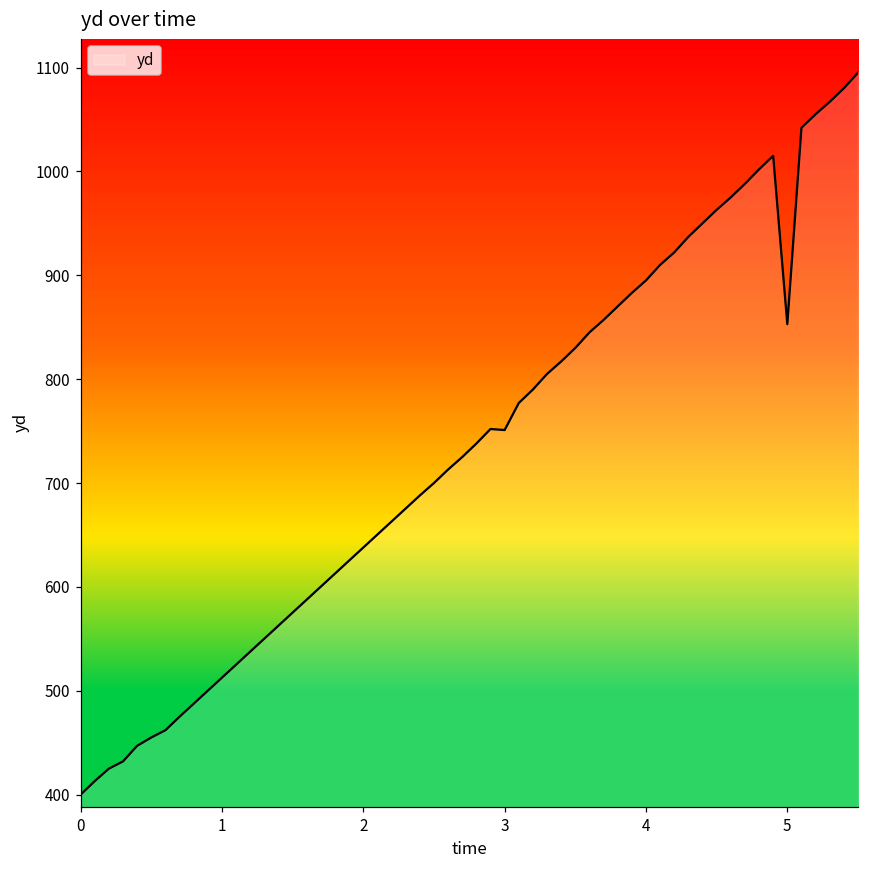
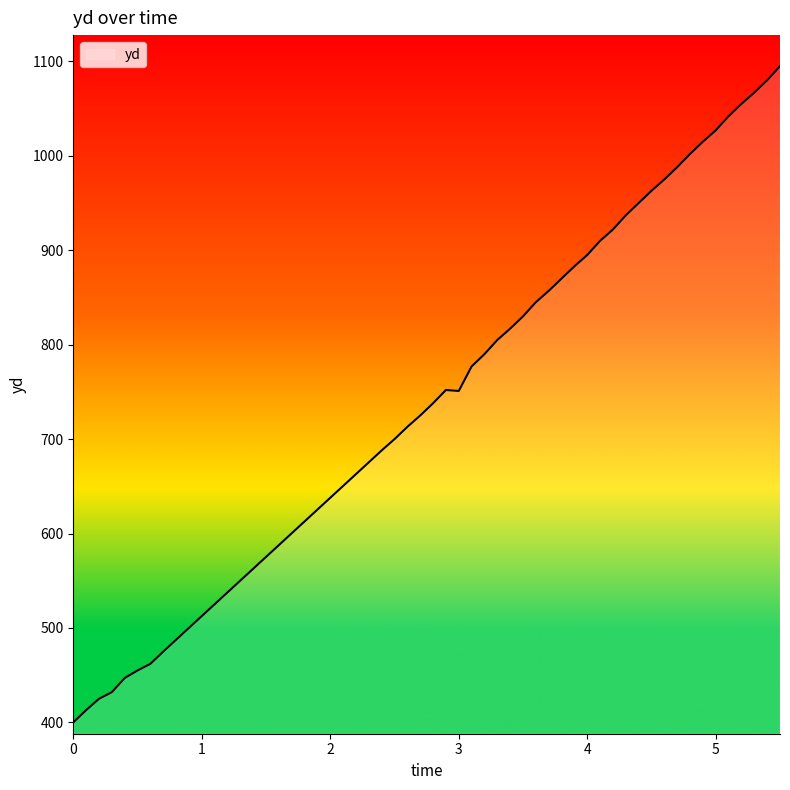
5: 850 -> 1030
